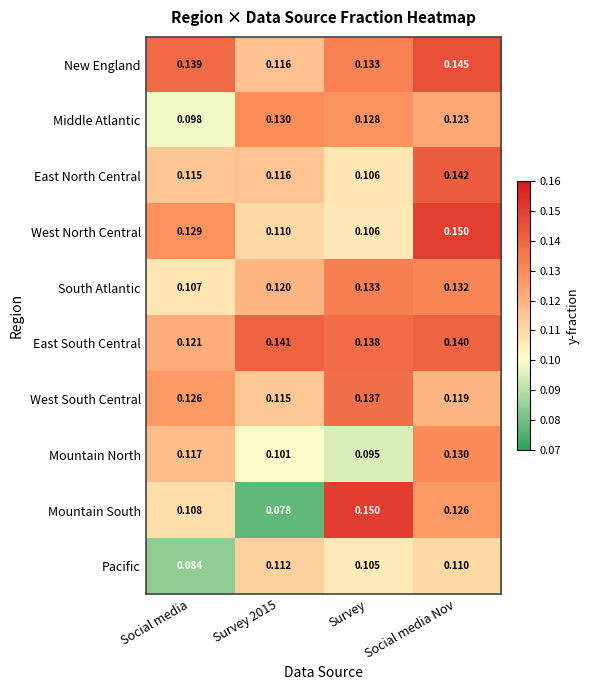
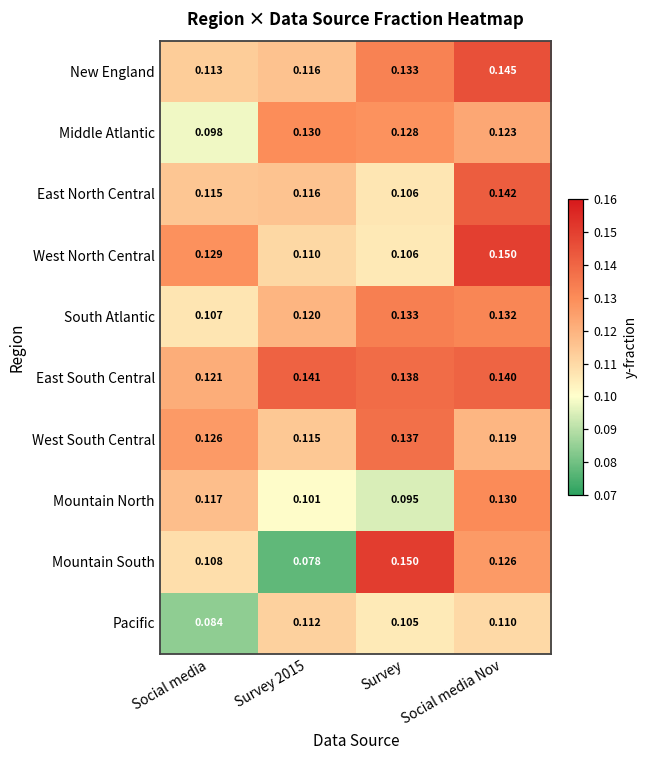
New England, Social media: 0.139 -> 0.113
